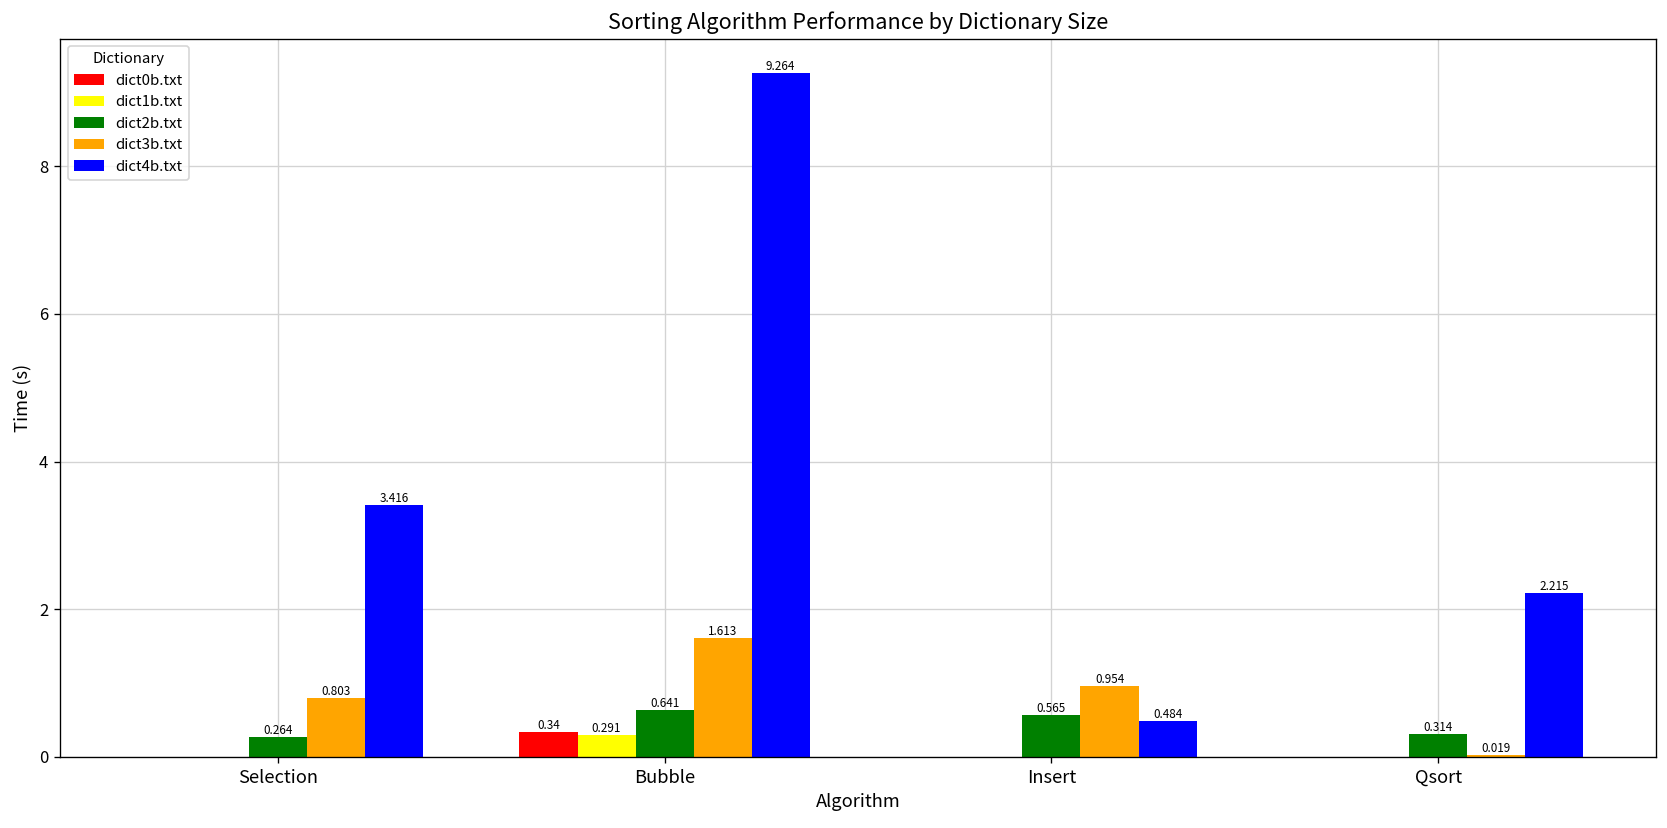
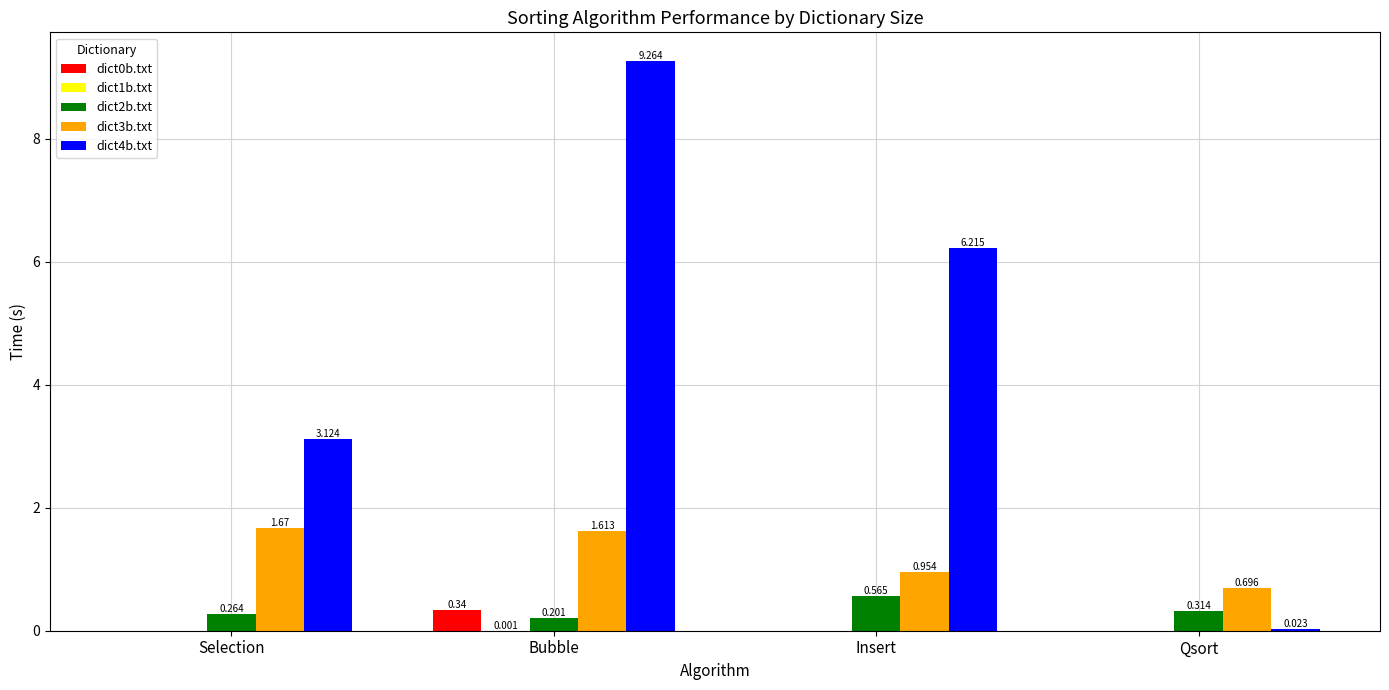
dict3b.txt, Selection: 0.803 -> 1.67
dict4b.txt, Selection: 3.416 -> 3.124
dict1b.txt, Bubble: 0.291 -> 0.001
dict2b.txt, Bubble: 0.641 -> 0.201
dict4b.txt, Insert: 0.484 -> 6.215
dict3b.txt, Qsort: 0.019 -> 0.696
dict4b.txt, Qsort: 2.215 -> 0.023
